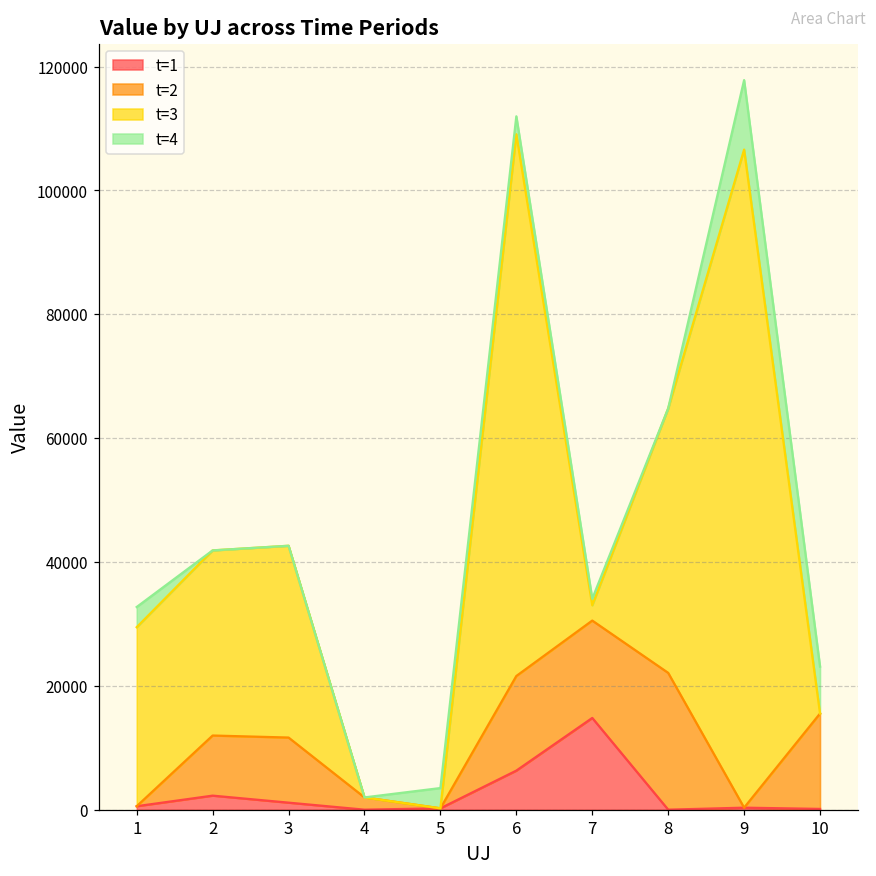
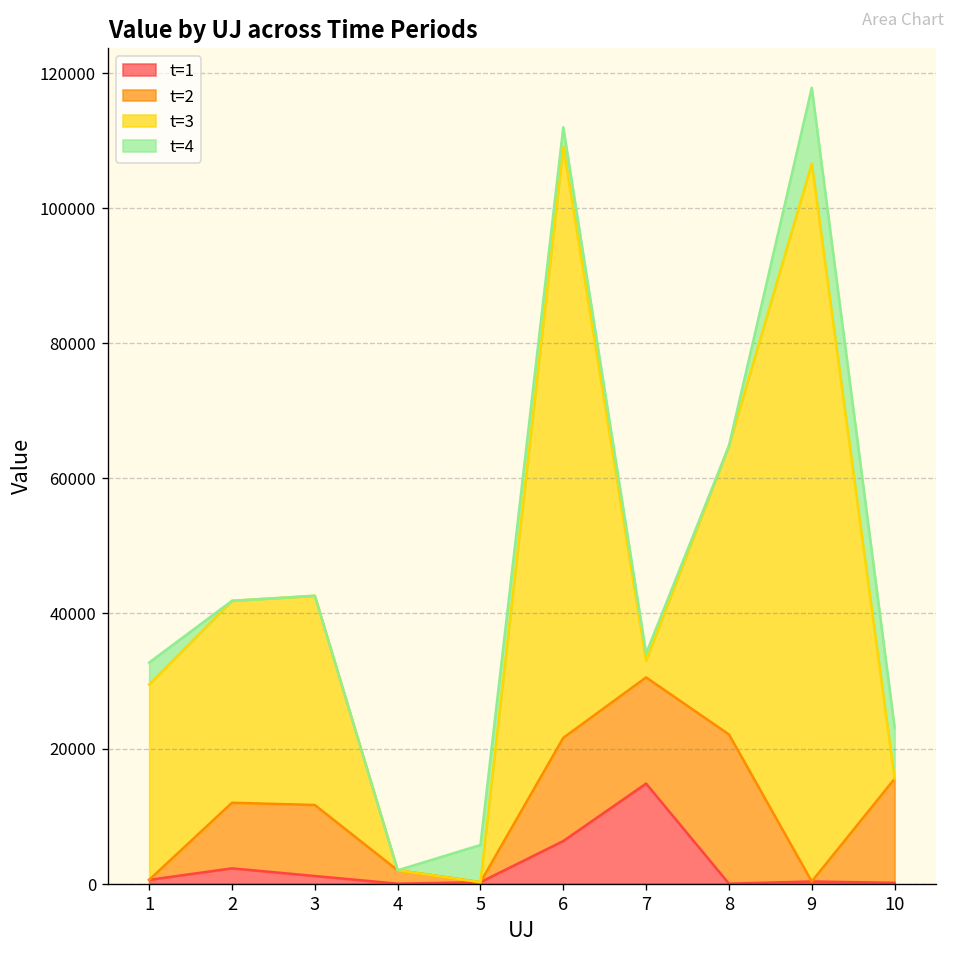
t=4, 5: 3000 -> 6000
